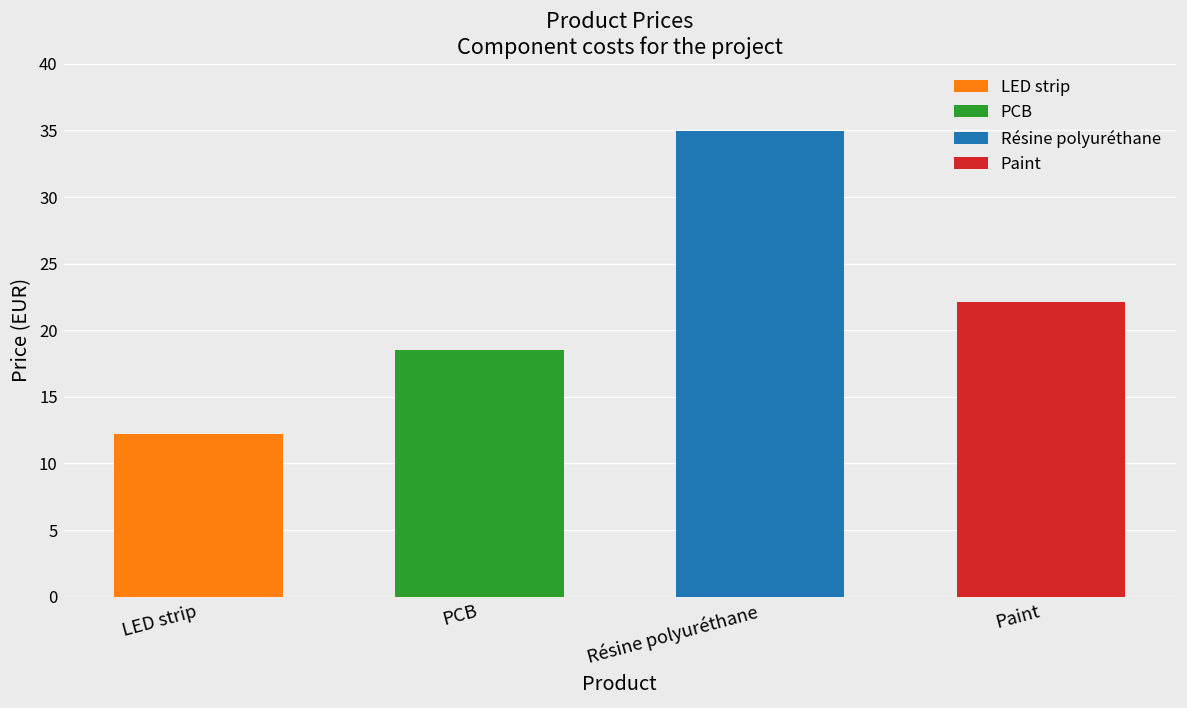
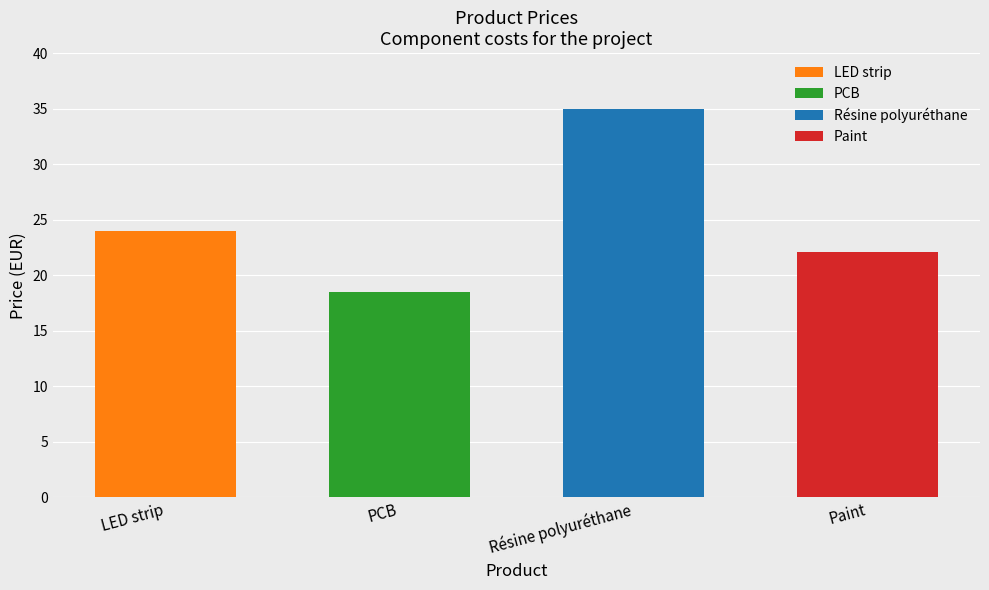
LED strip: 12.2 -> 24.0
